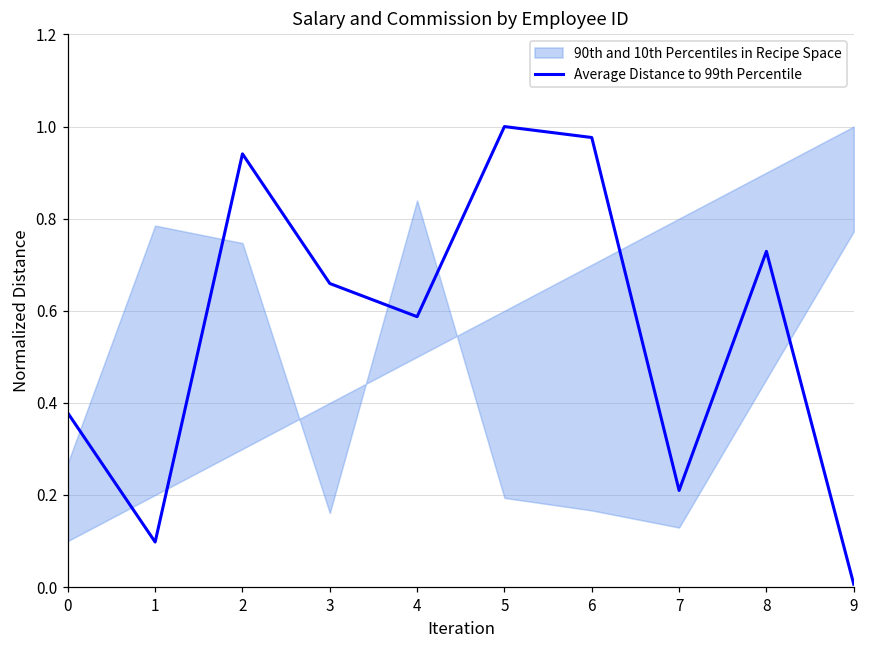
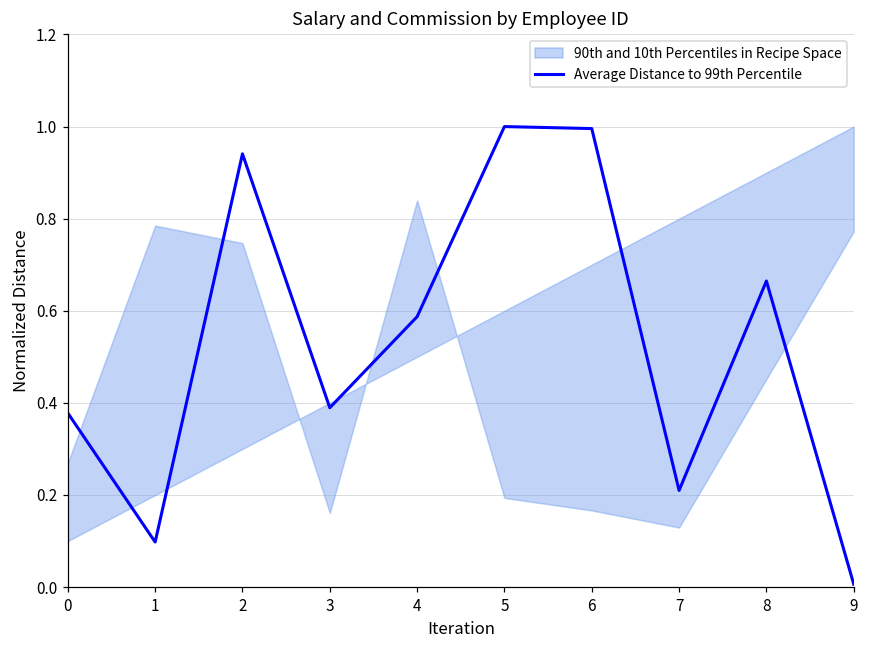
Average Distance to 99th Percentile, 3: 0.66 -> 0.39
Average Distance to 99th Percentile, 6: 0.98 -> 1.00
Average Distance to 99th Percentile, 8: 0.73 -> 0.66
